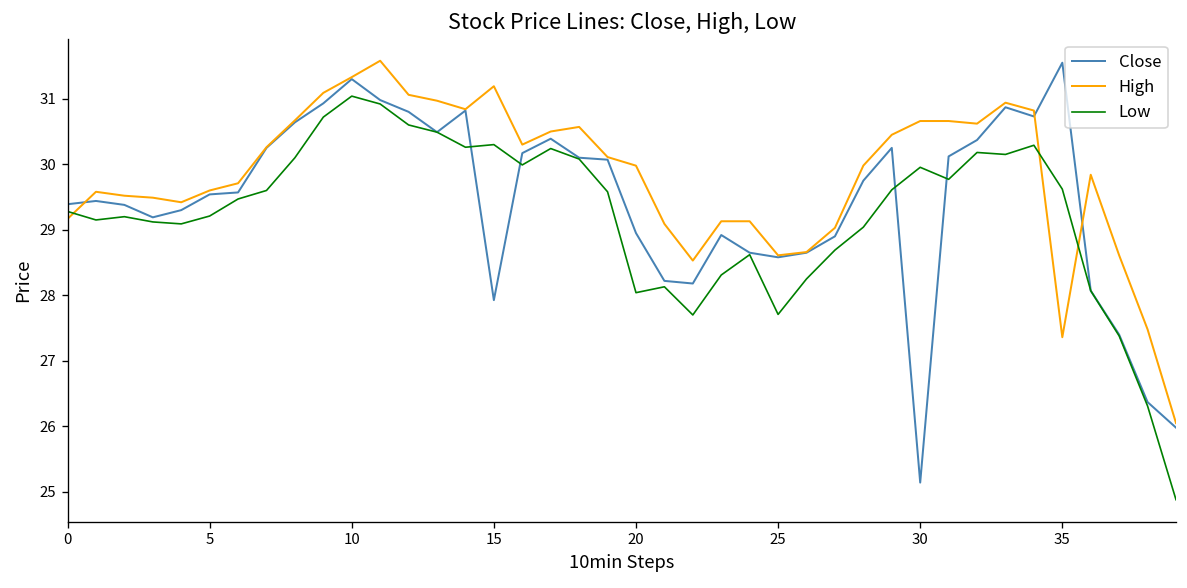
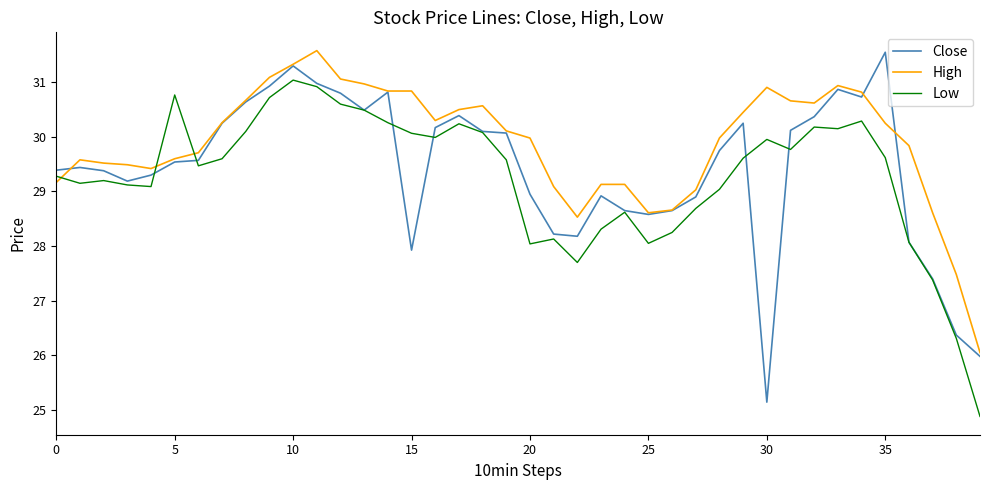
Low, 5: 29.2 -> 30.8
High, 15: 31.2 -> 30.8
Low, 15: 30.3 -> 30.1
Low, 25: 27.7 -> 28.0
High, 30: 30.7 -> 30.9
High, 35: 27.4 -> 30.3
